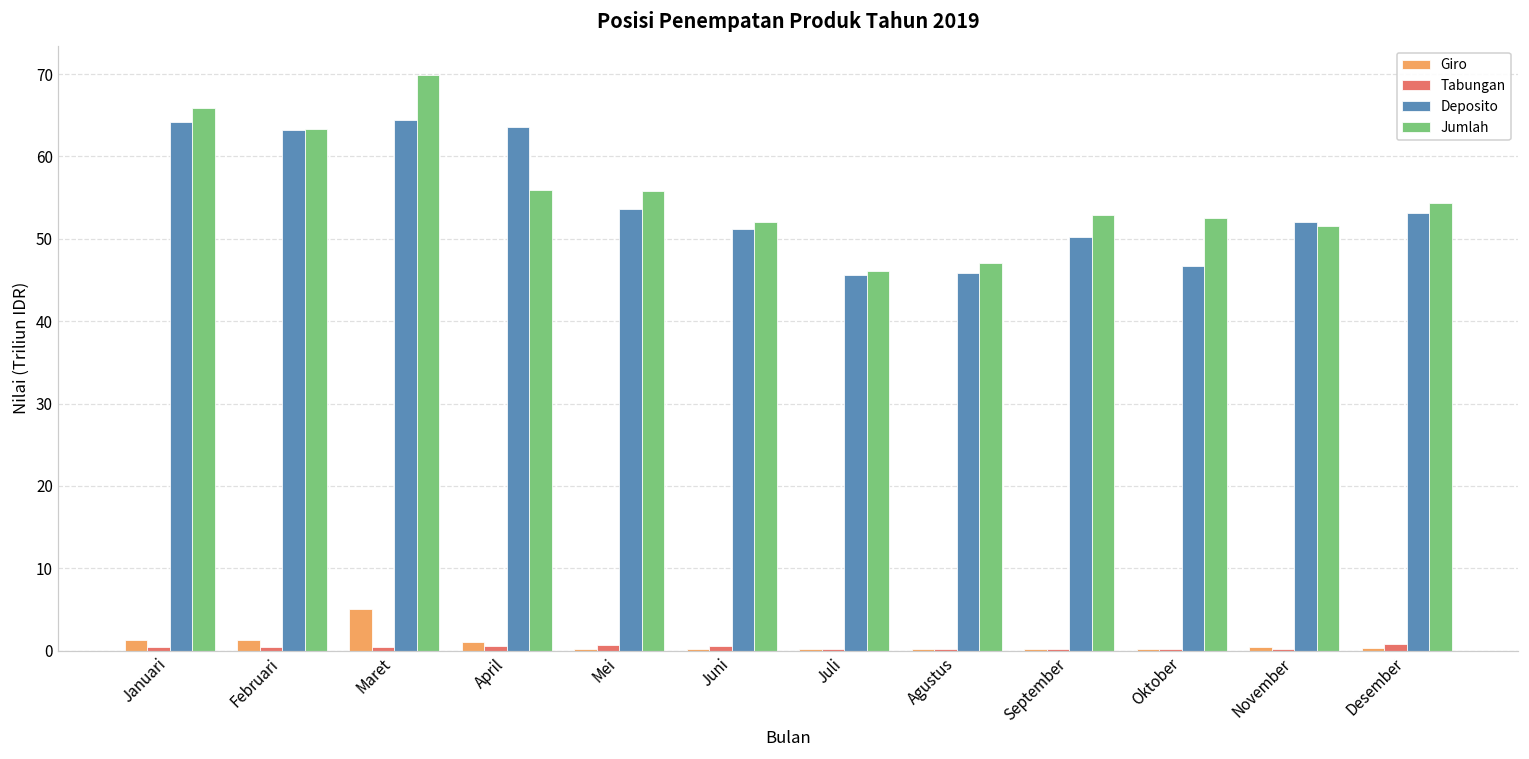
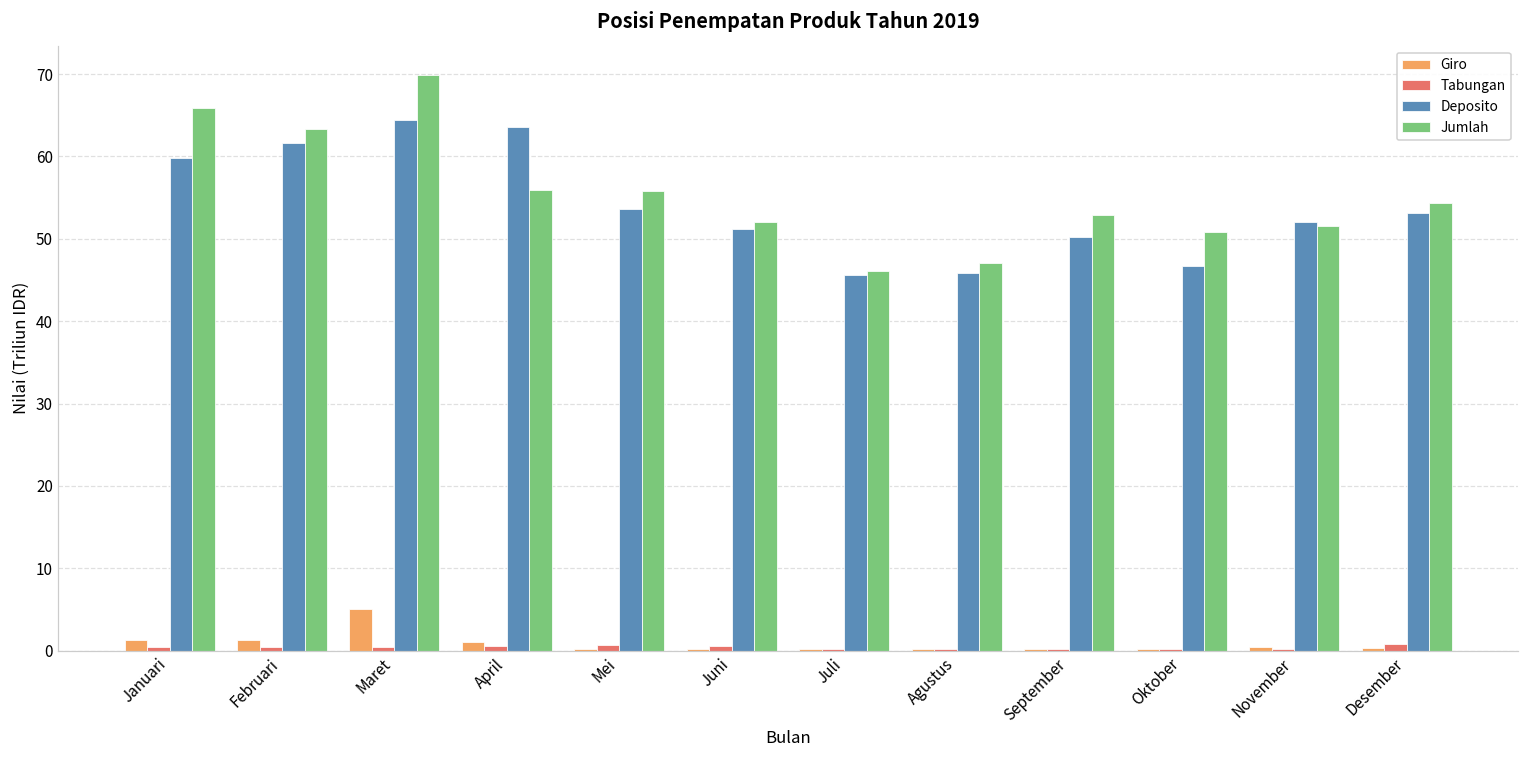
Deposito, Januari: 64 -> 60
Deposito, Februari: 63 -> 62
Jumlah, Oktober: 53 -> 51
